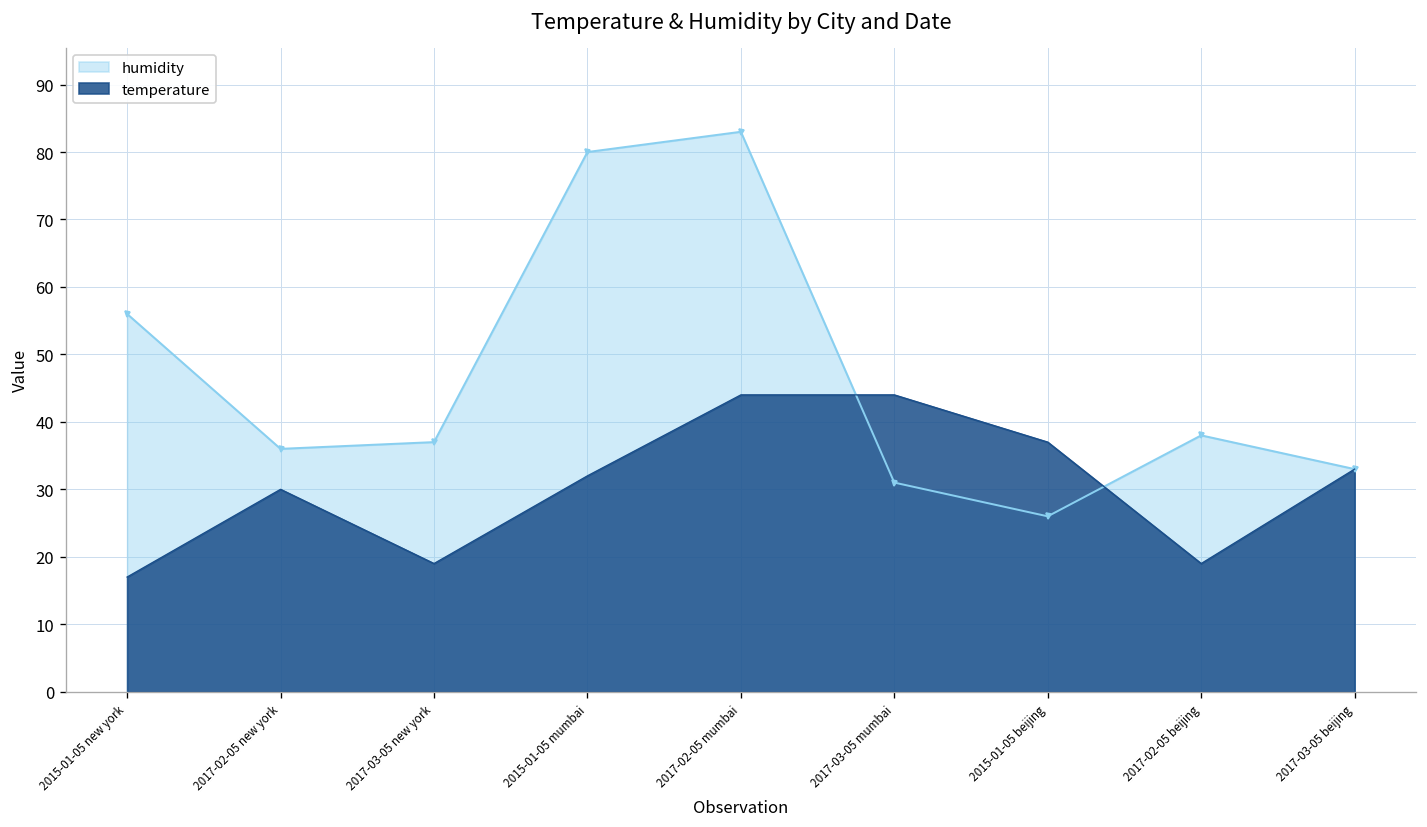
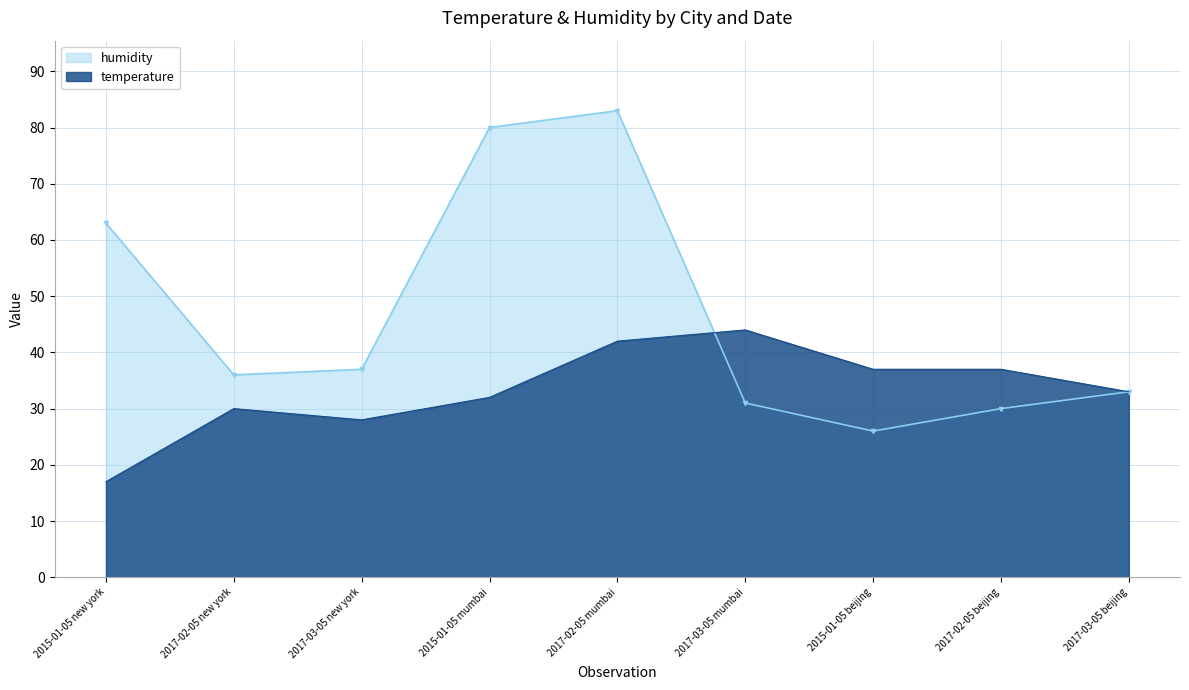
humidity, 2015-01-05 new york: 56 -> 63
temperature, 2017-03-05 new york: 19 -> 28
temperature, 2017-02-05 mumbai: 44 -> 42
humidity, 2017-02-05 beijing: 38 -> 30
temperature, 2017-02-05 beijing: 19 -> 37
